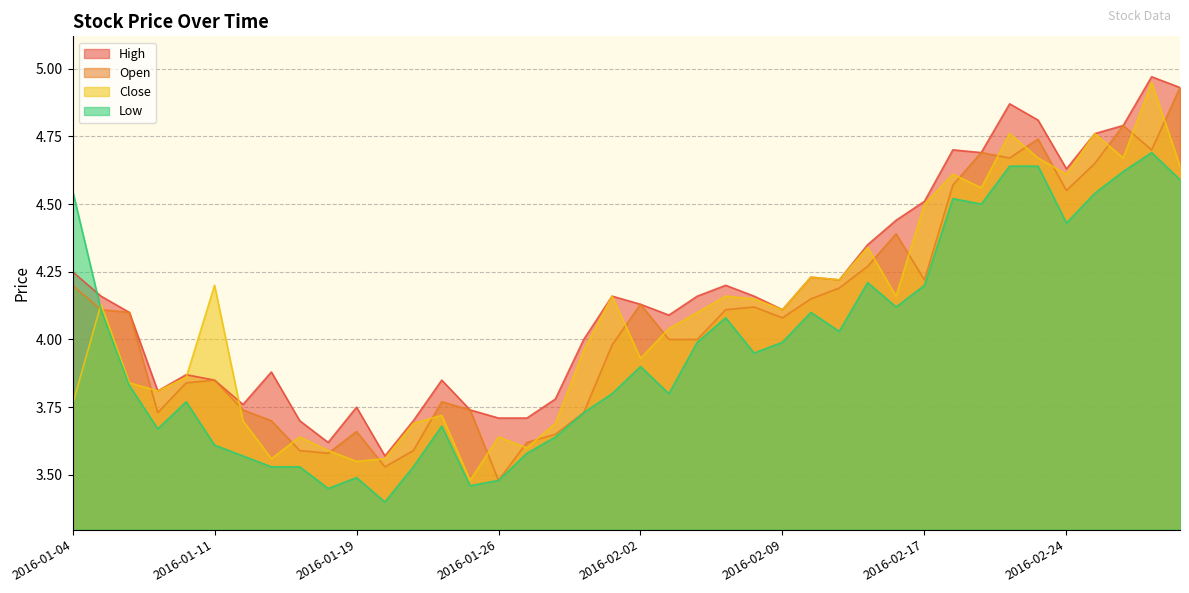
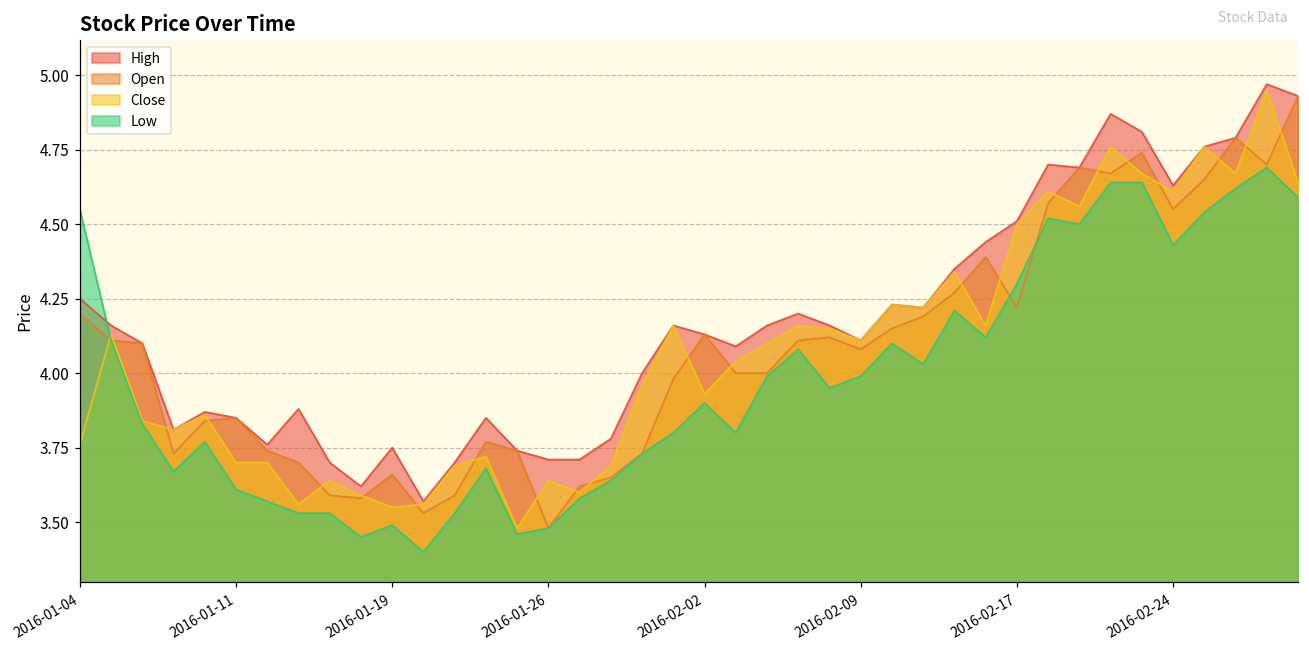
Close, 2016-01-11: 4.2 -> 3.7
Low, 2016-02-17: 4.2 -> 4.3
